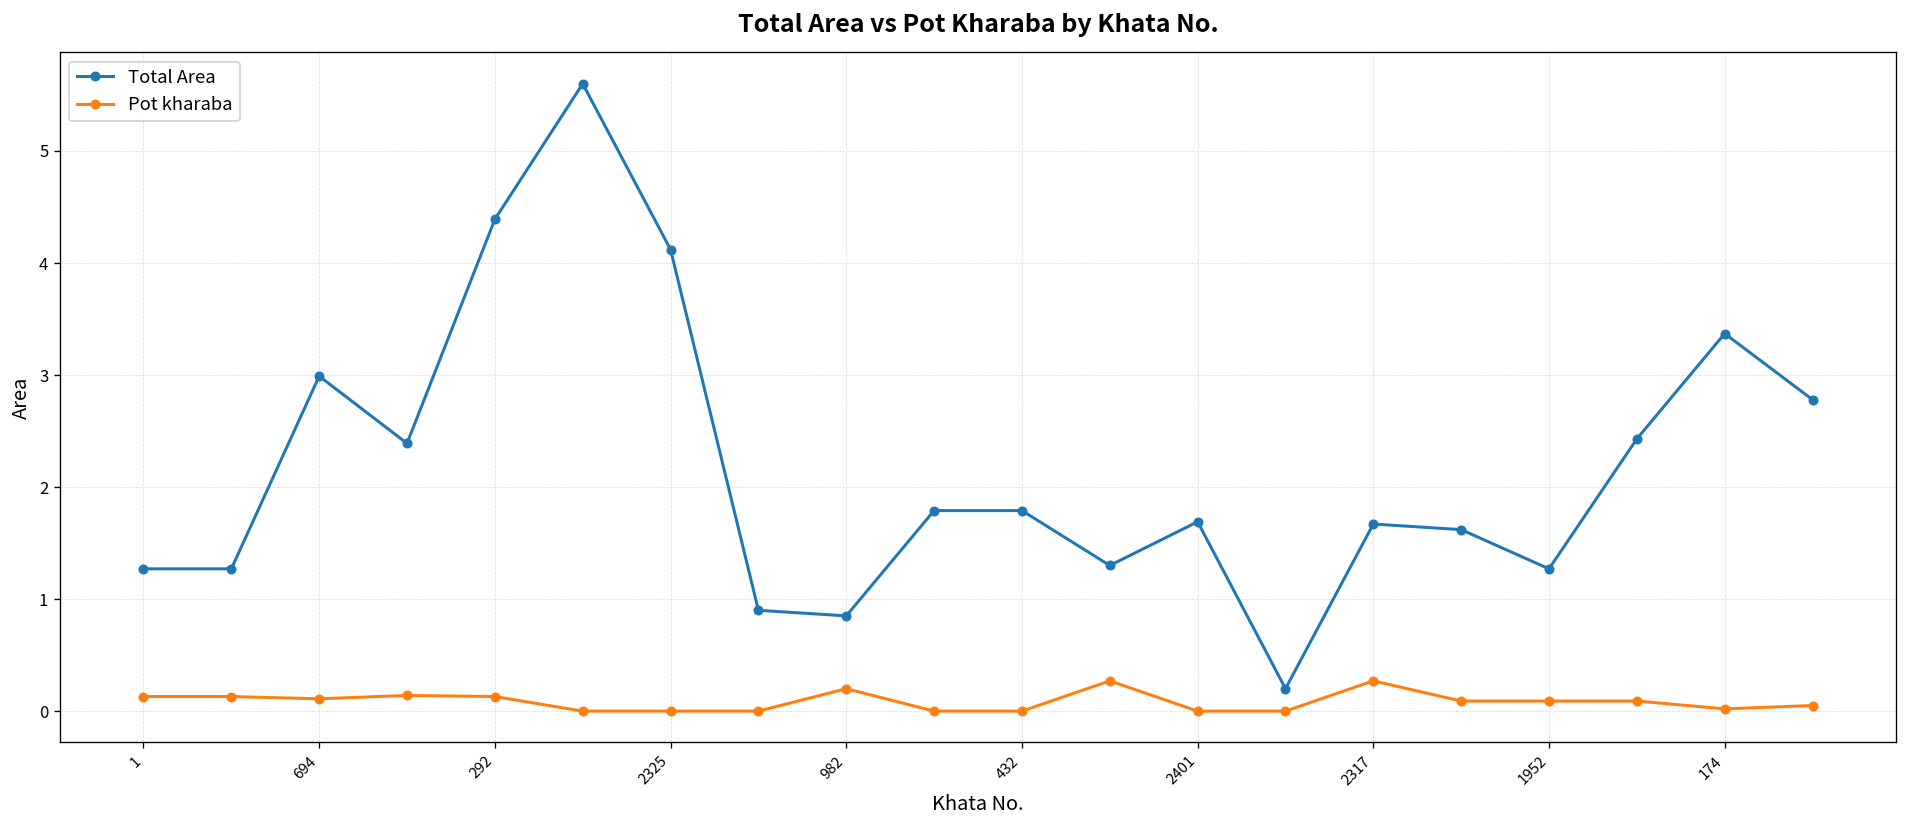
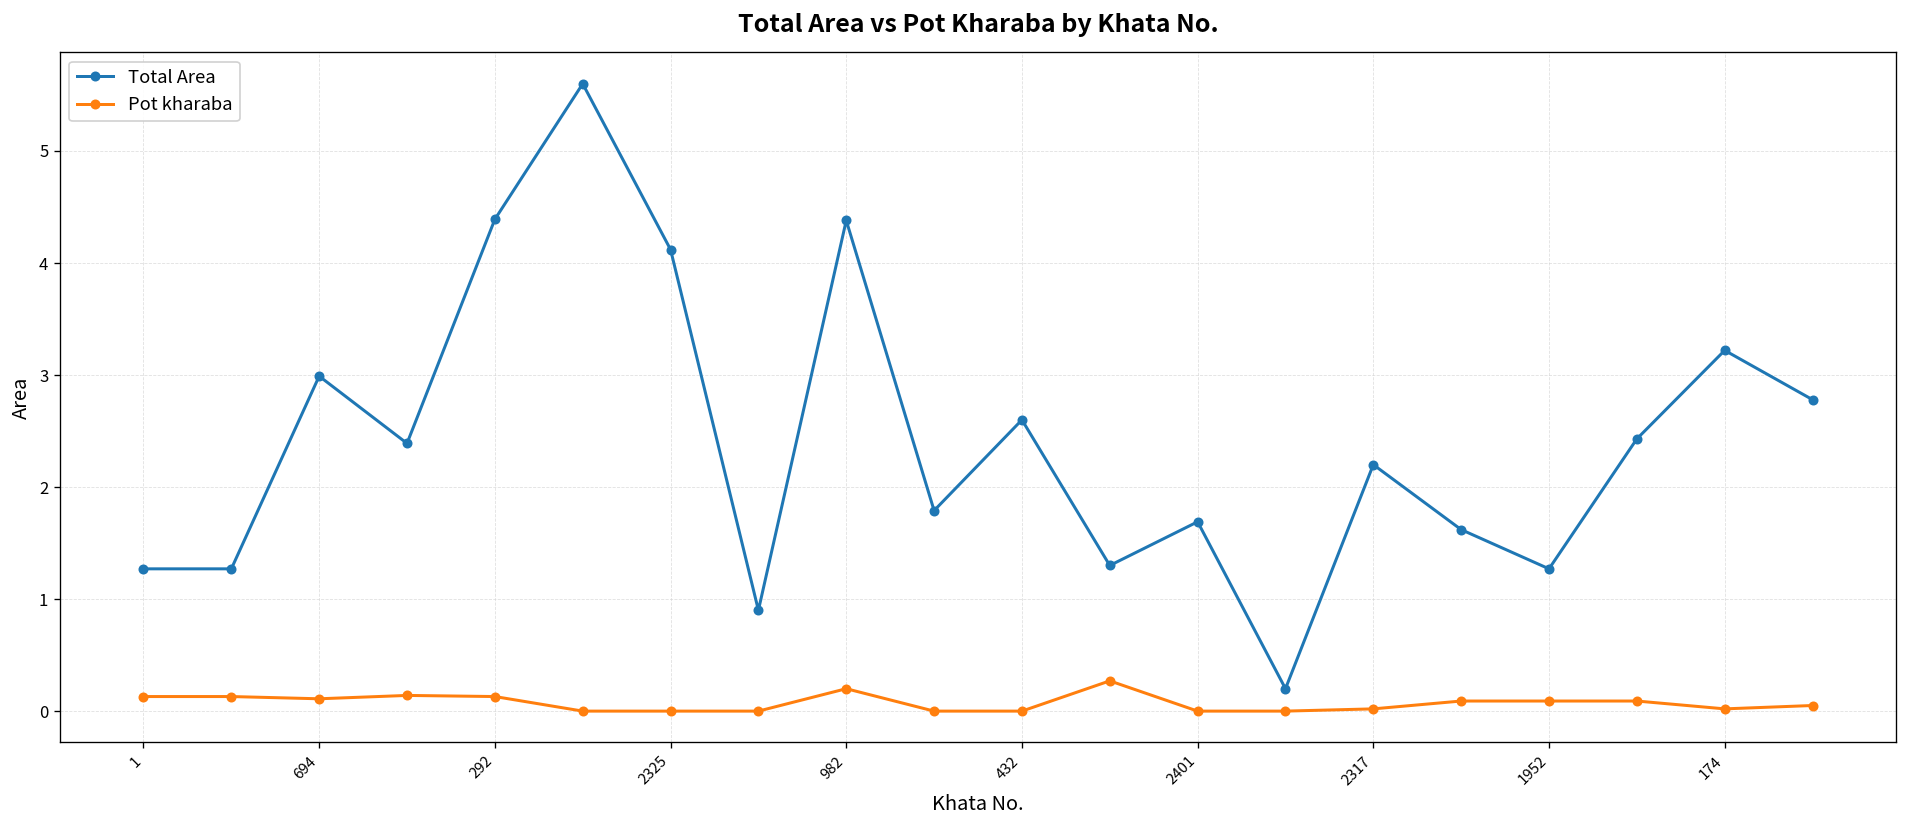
Total Area, 982: 0.9 -> 4.4
Total Area, 432: 1.8 -> 2.6
Total Area, 2317: 1.7 -> 2.2
Pot kharaba, 2317: 0.3 -> 0.0
Total Area, 174: 3.4 -> 3.2
